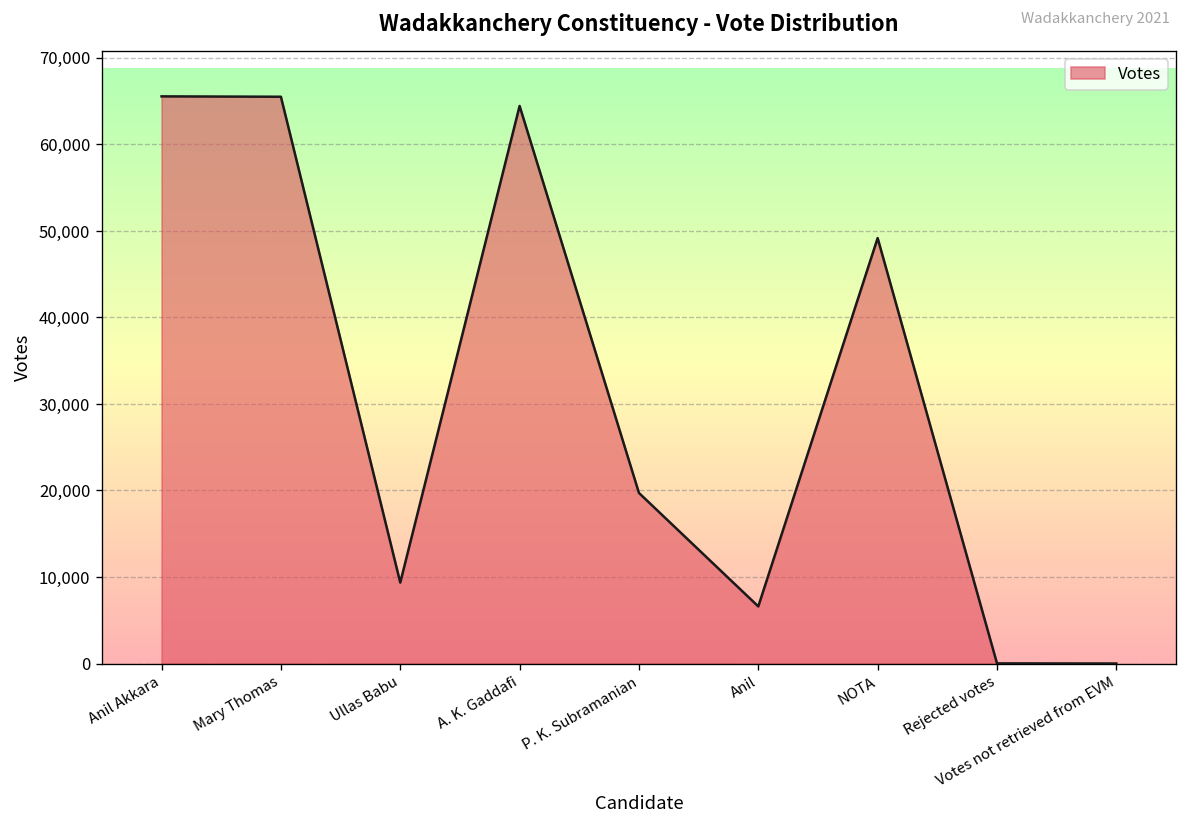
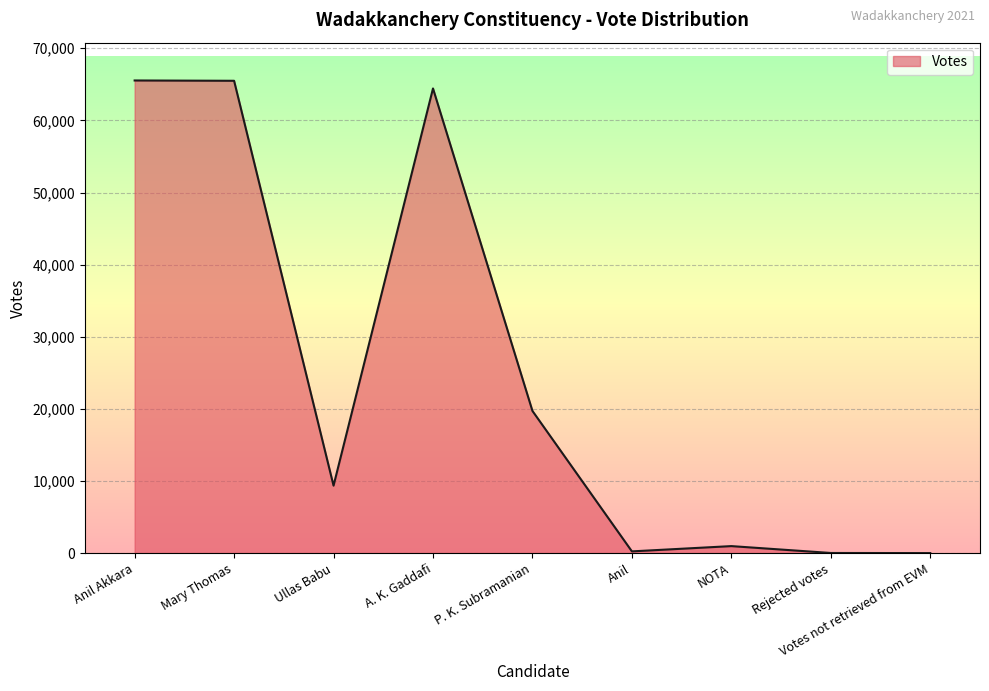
Anil: 7,000 -> 0
NOTA: 49,000 -> 1,000
